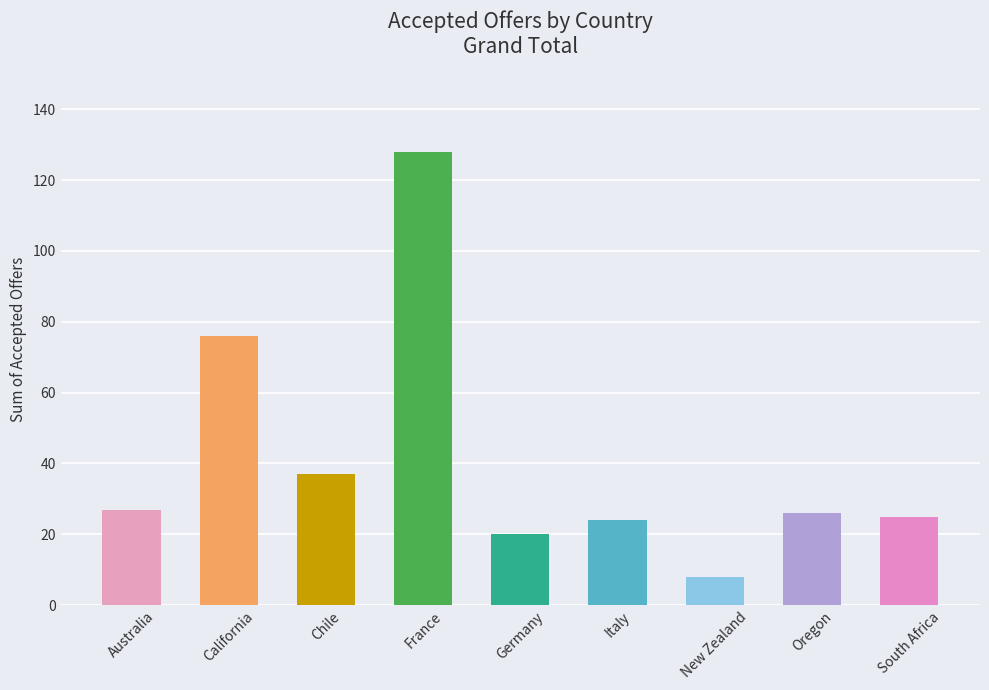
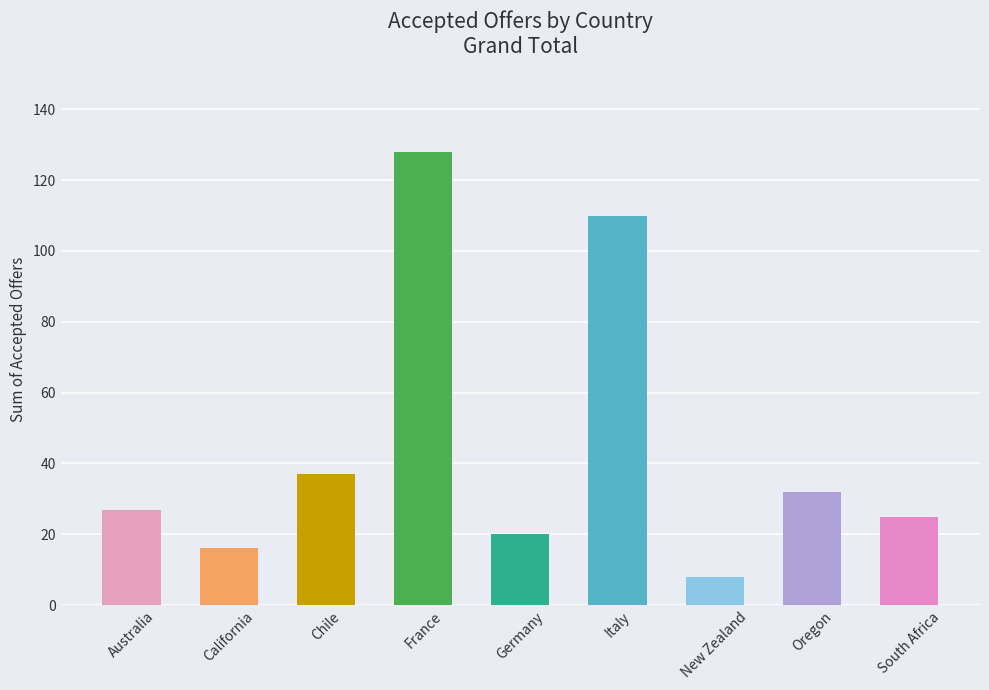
California: 76 -> 16
Italy: 24 -> 110
Oregon: 26 -> 32
